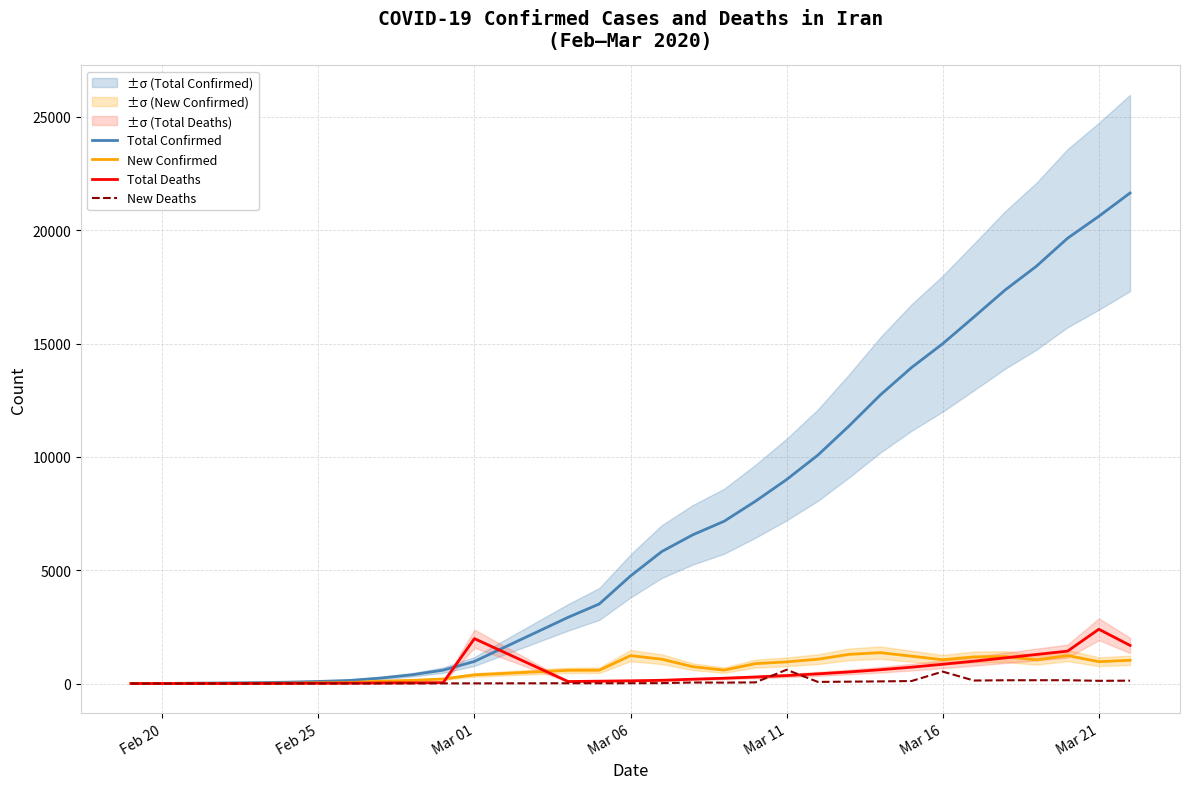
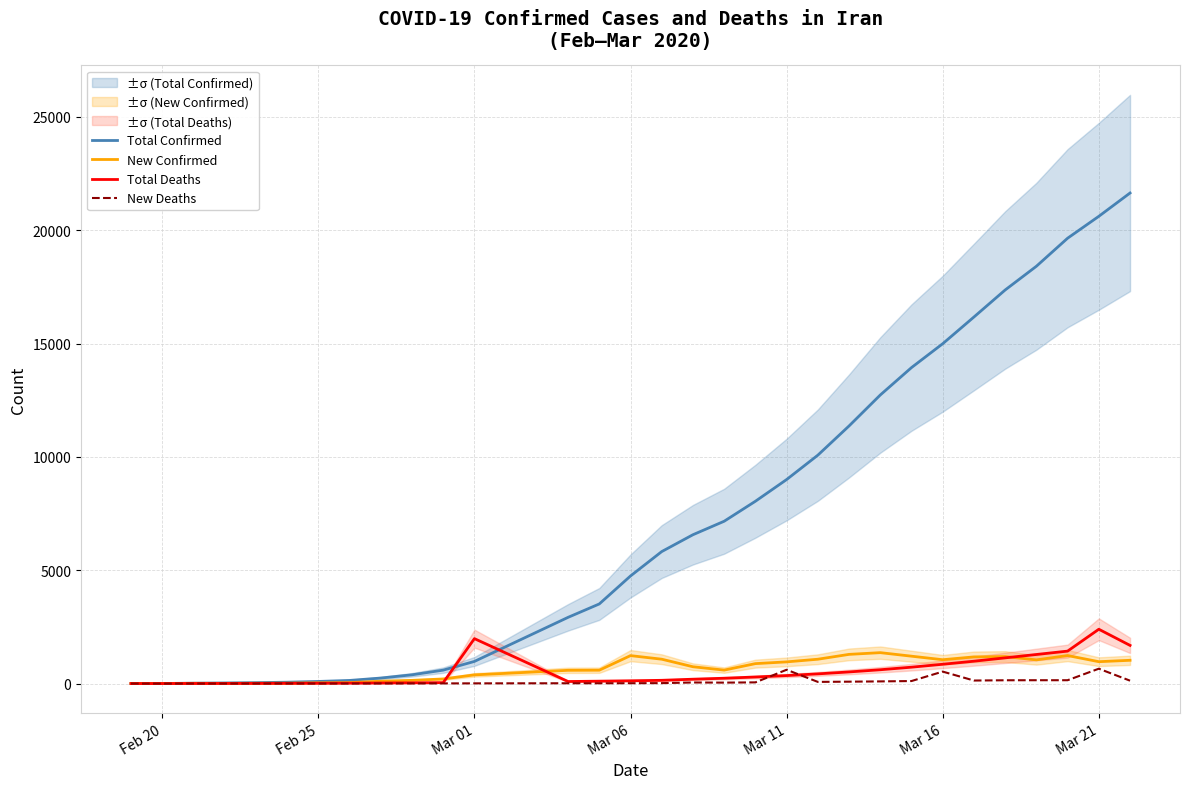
New Deaths, Mar 21: 100 -> 700
